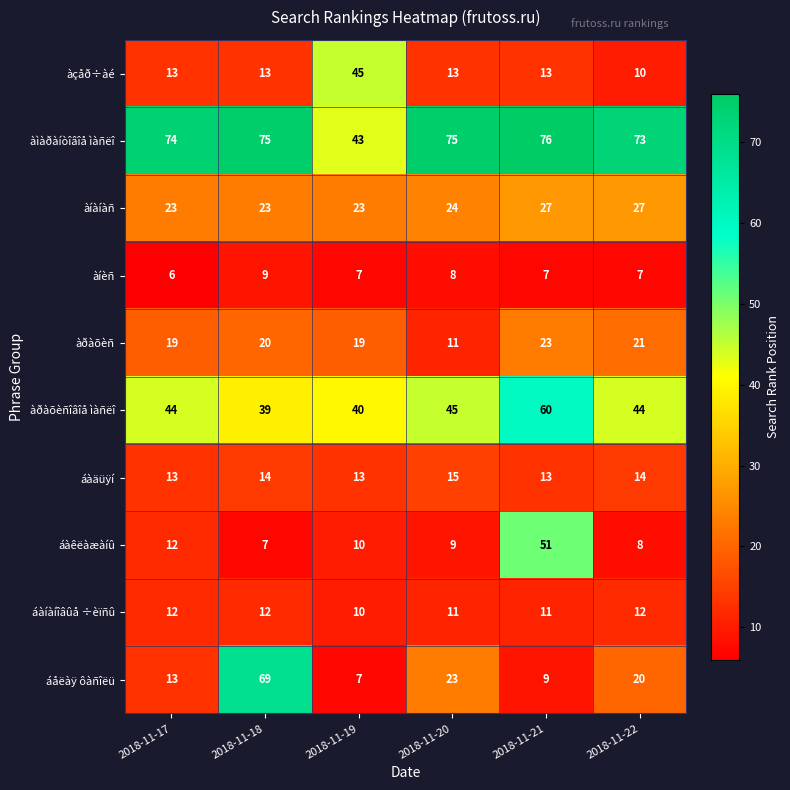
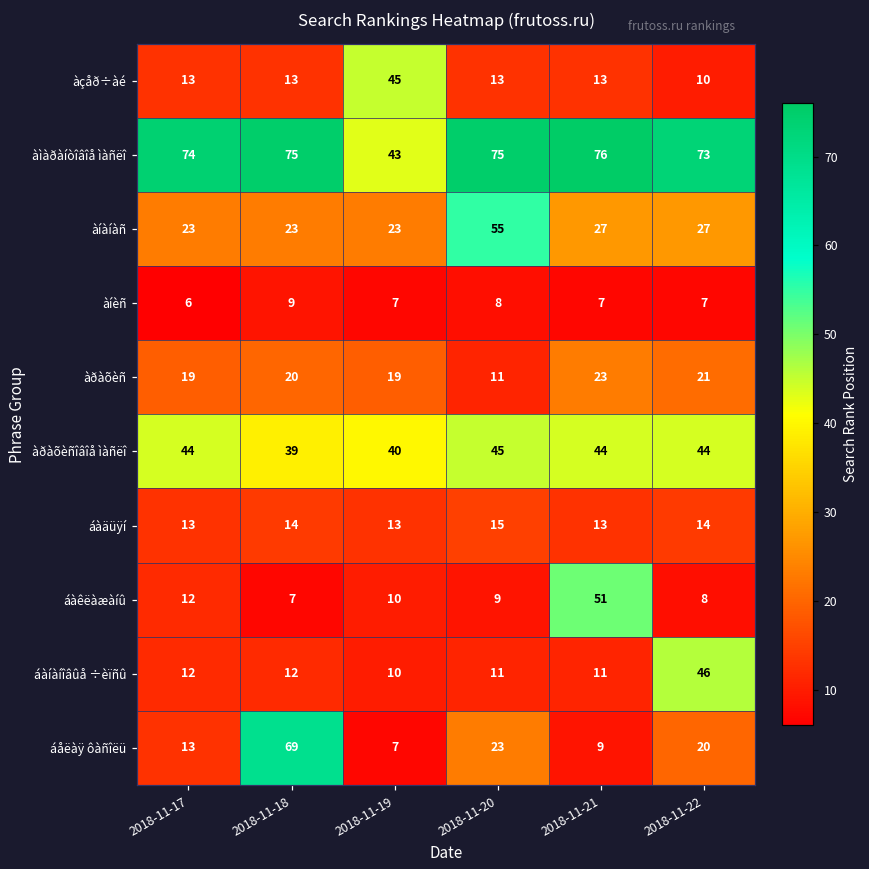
àíàíàñ, 2018-11-20: 24 -> 55
àðàõèñîâîå ìàñëî, 2018-11-21: 60 -> 44
áàíàíîâûå ÷èïñû, 2018-11-22: 12 -> 46
